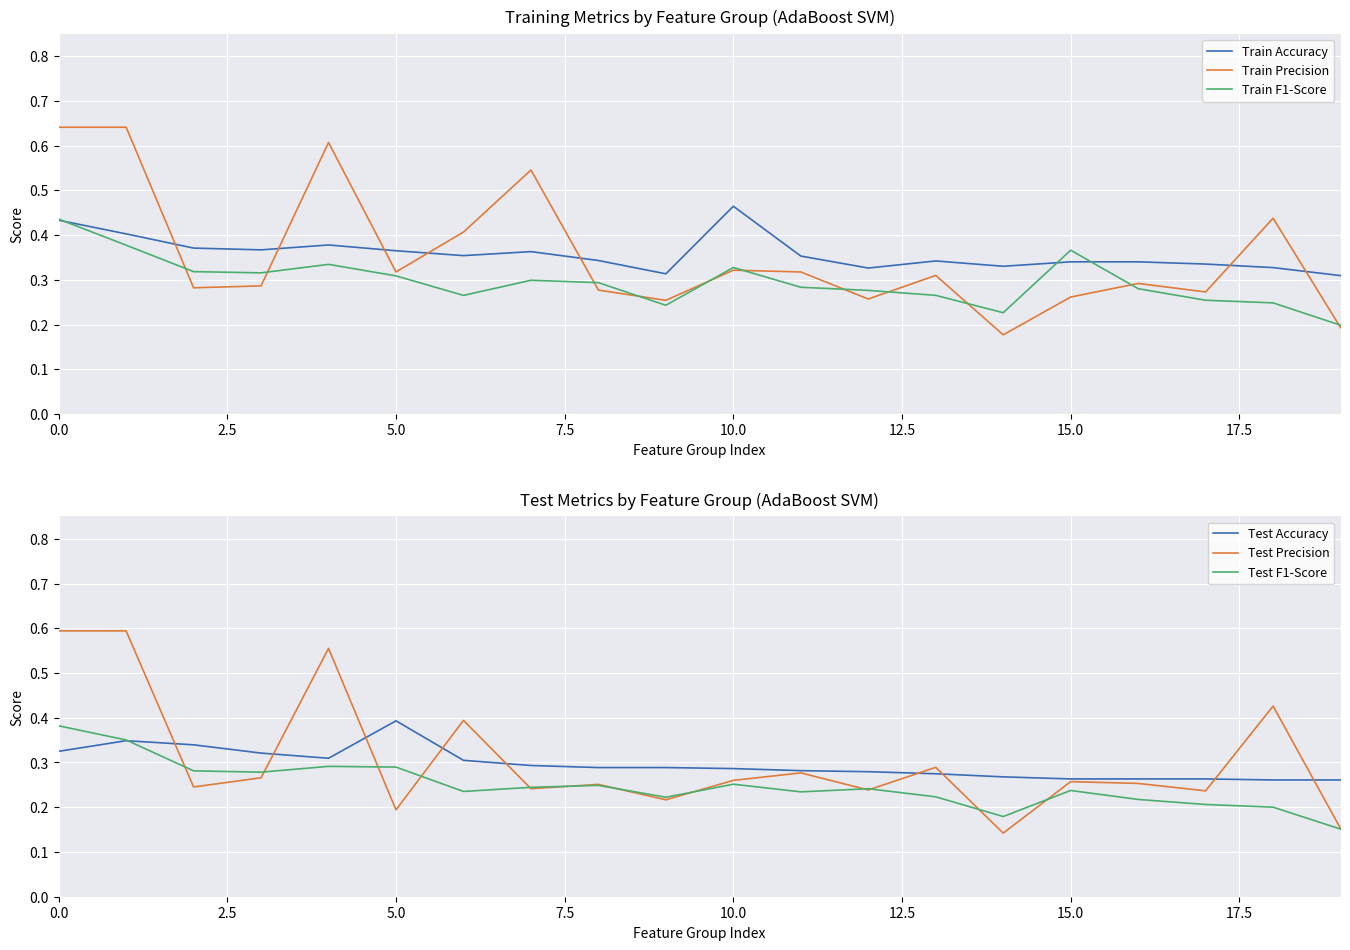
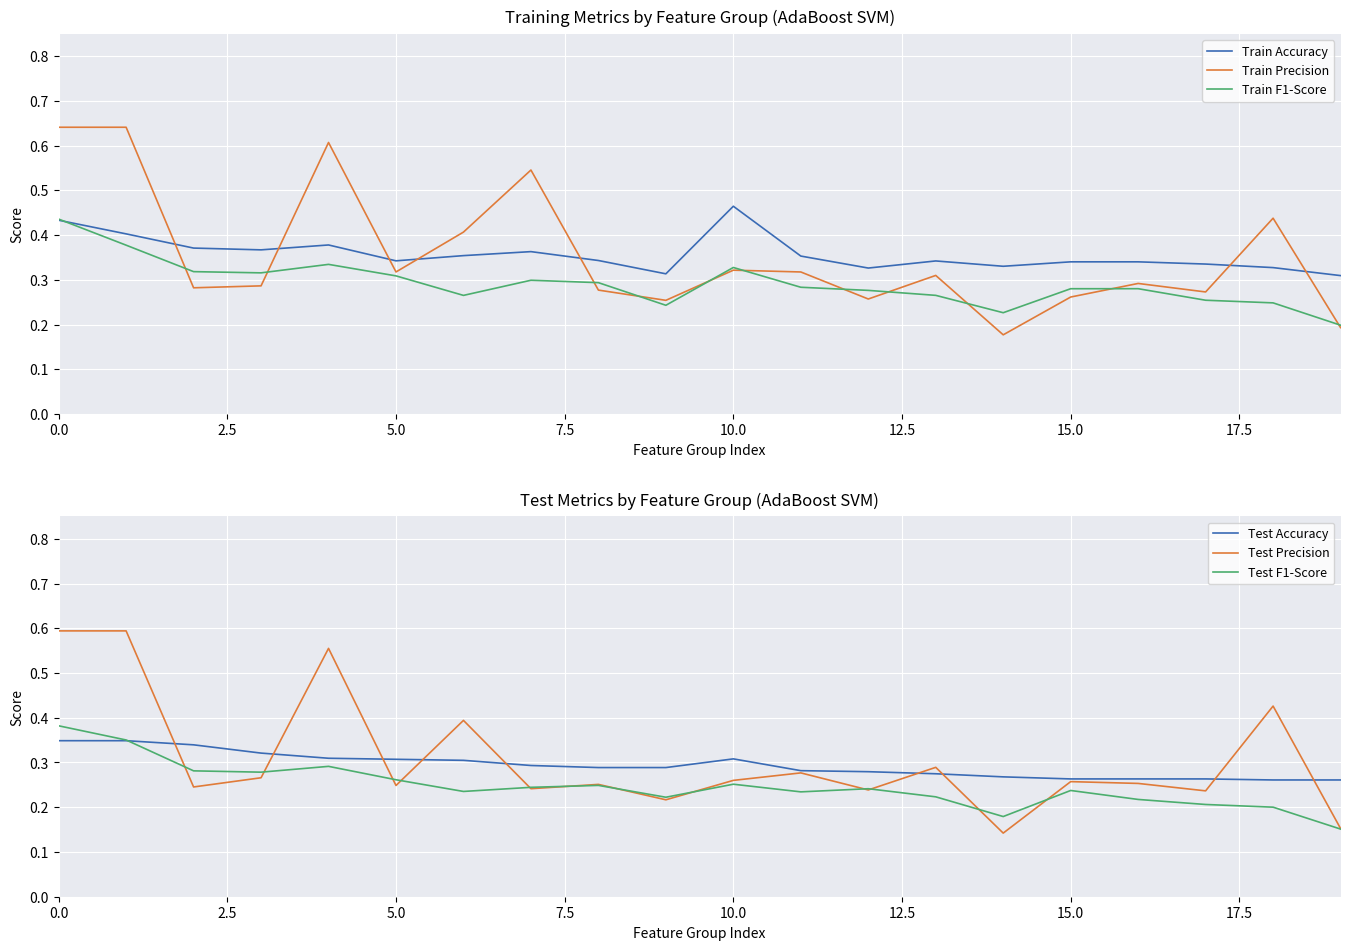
Training Metrics by Feature Group (AdaBoost SVM), Train Accuracy, 5.0: 0.37 -> 0.34
Training Metrics by Feature Group (AdaBoost SVM), Train F1-Score, 15.0: 0.37 -> 0.28
Test Metrics by Feature Group (AdaBoost SVM), Test Accuracy, 0.0: 0.32 -> 0.35
Test Metrics by Feature Group (AdaBoost SVM), Test Accuracy, 5.0: 0.39 -> 0.31
Test Metrics by Feature Group (AdaBoost SVM), Test Precision, 5.0: 0.19 -> 0.25
Test Metrics by Feature Group (AdaBoost SVM), Test F1-Score, 5.0: 0.29 -> 0.26
Test Metrics by Feature Group (AdaBoost SVM), Test Accuracy, 10.0: 0.29 -> 0.31
